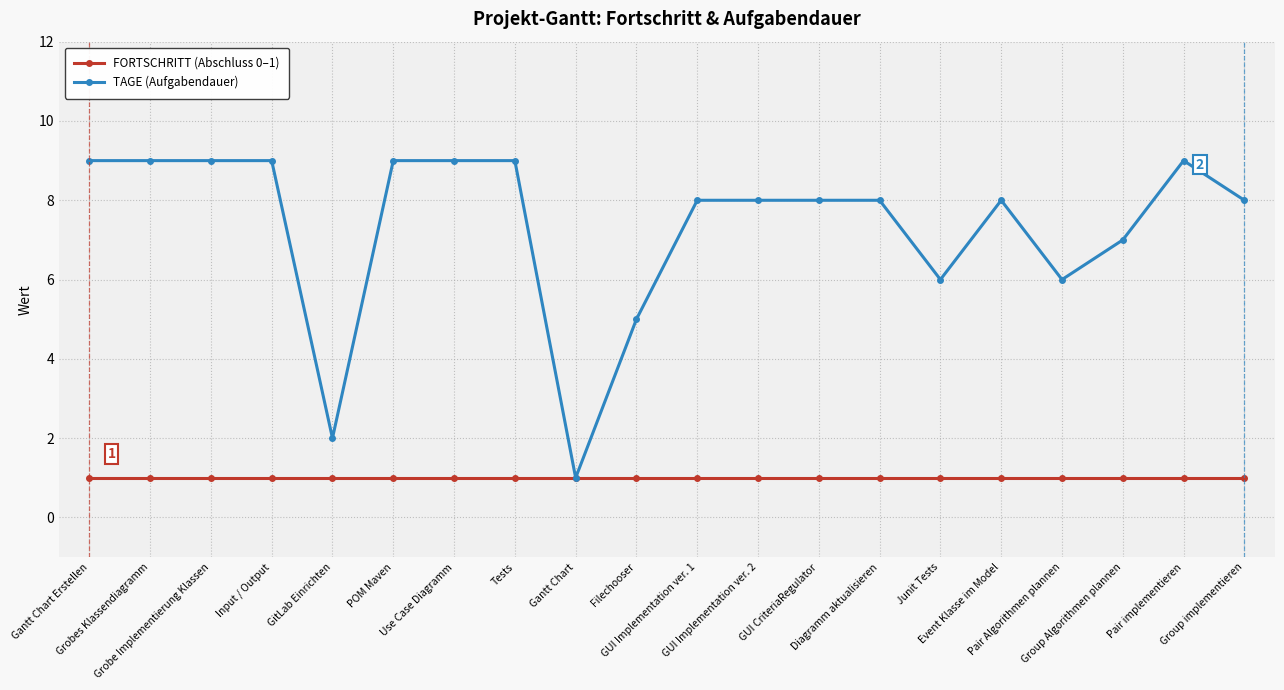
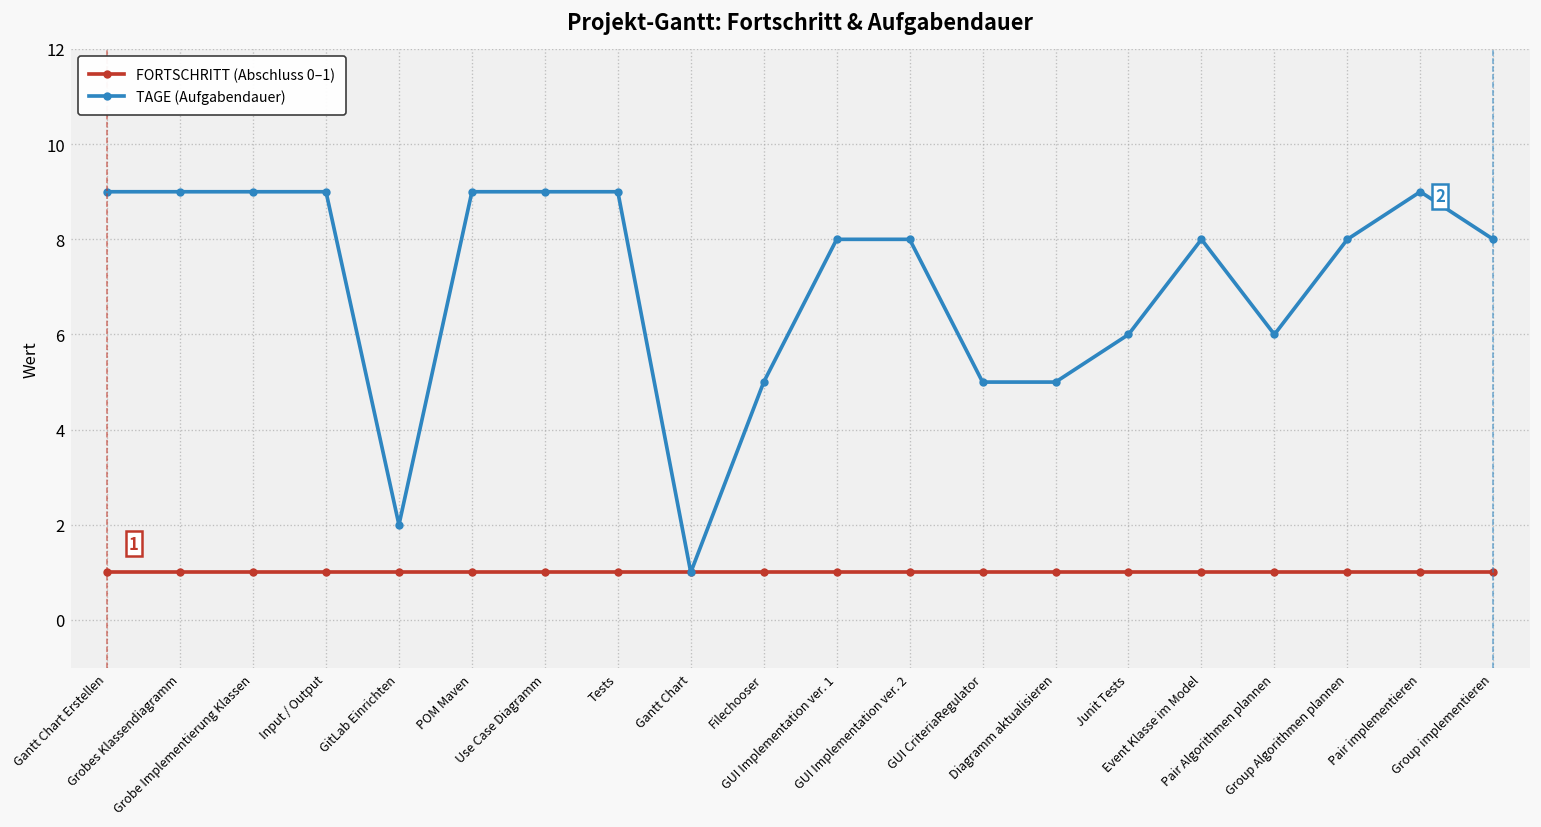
TAGE (Aufgabendauer), GUI CriteriaRegulator: 8 -> 5
TAGE (Aufgabendauer), Diagramm aktualisieren: 8 -> 5
TAGE (Aufgabendauer), Group Algorithmen plannen: 7 -> 8
